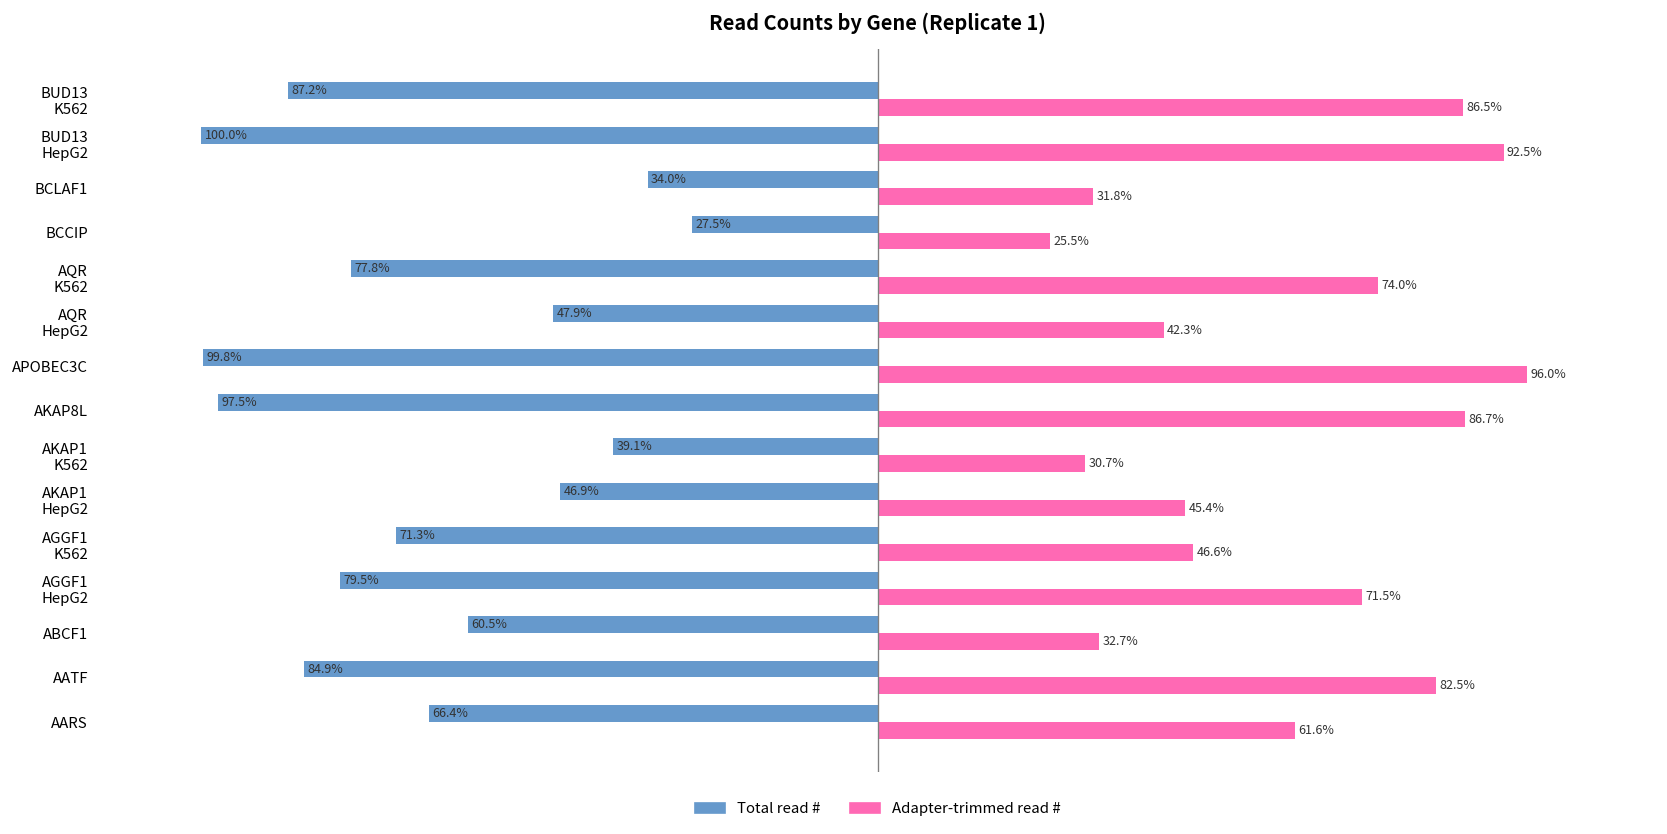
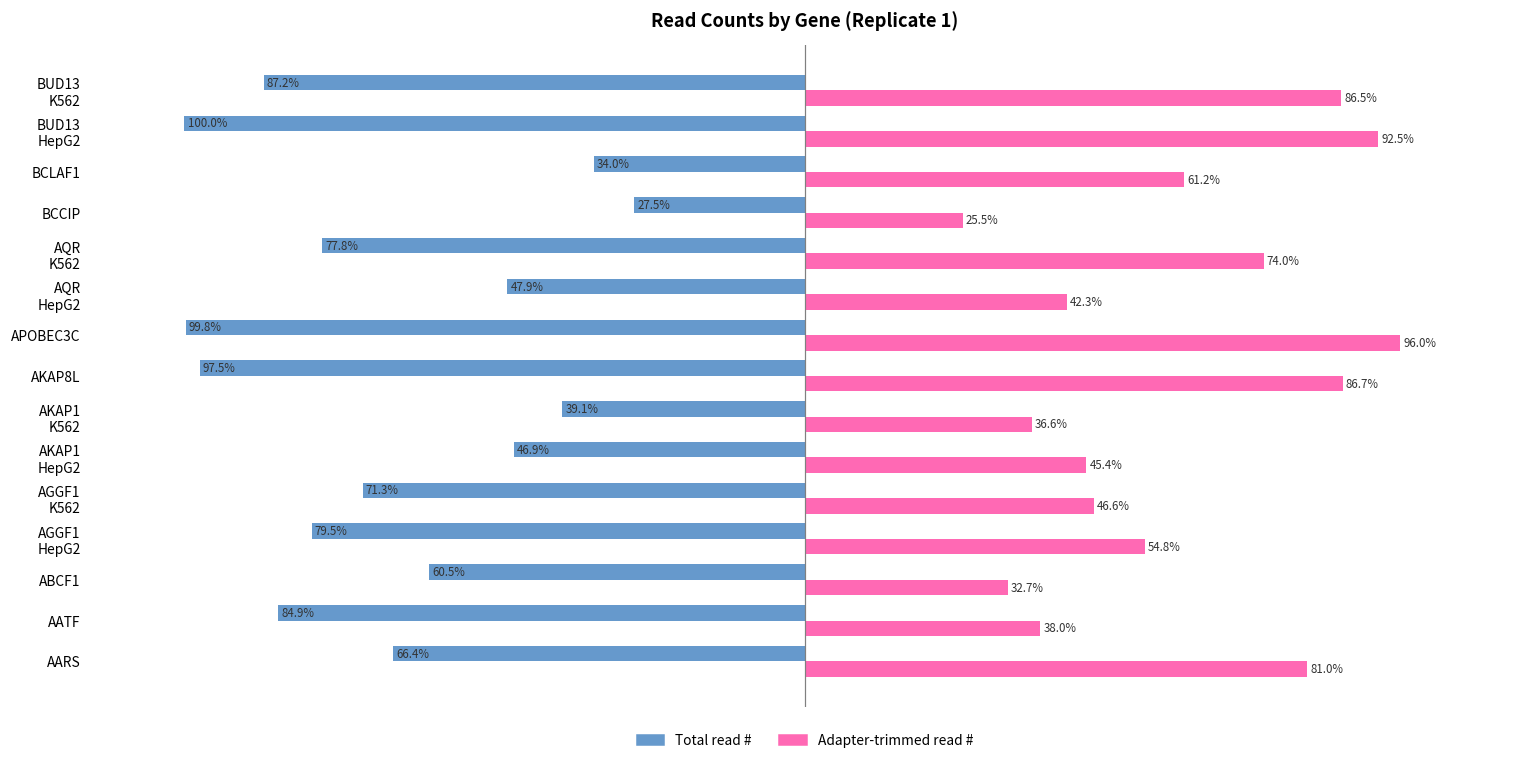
Adapter-trimmed read #, BCLAF1: 31.8% -> 61.2%
Adapter-trimmed read #, AKAP1 K562: 30.7% -> 36.6%
Adapter-trimmed read #, AGGF1 HepG2: 71.5% -> 54.8%
Adapter-trimmed read #, AATF: 82.5% -> 38.0%
Adapter-trimmed read #, AARS: 61.6% -> 81.0%
